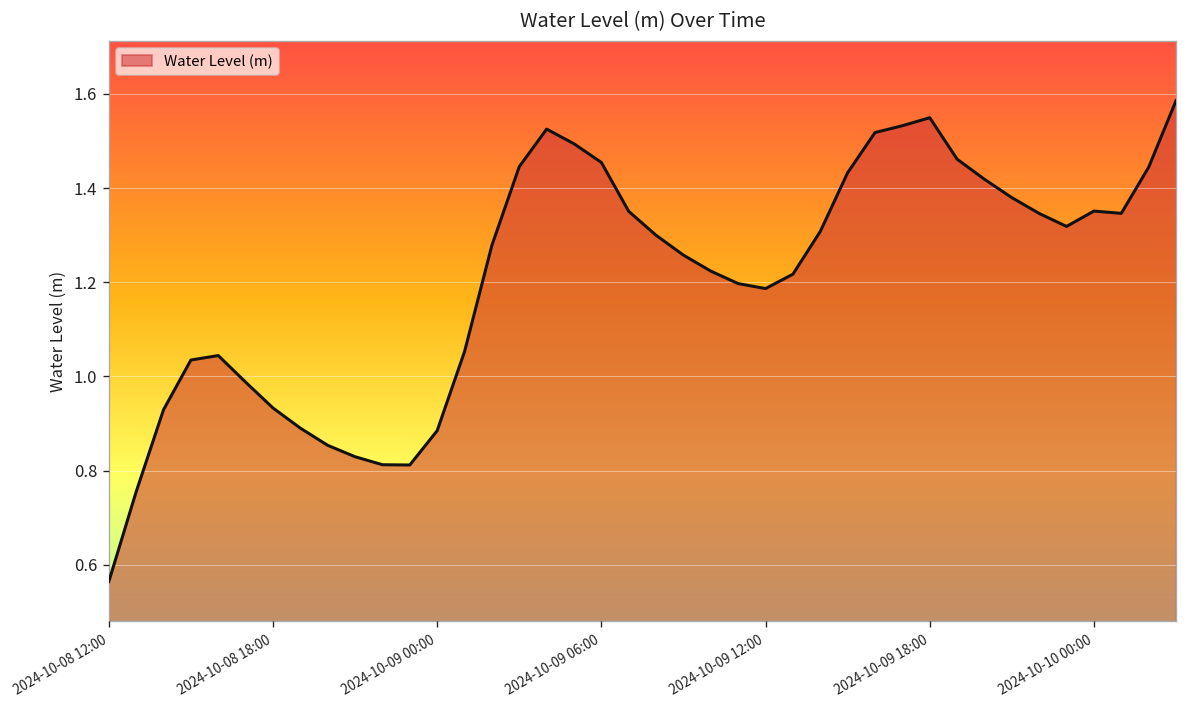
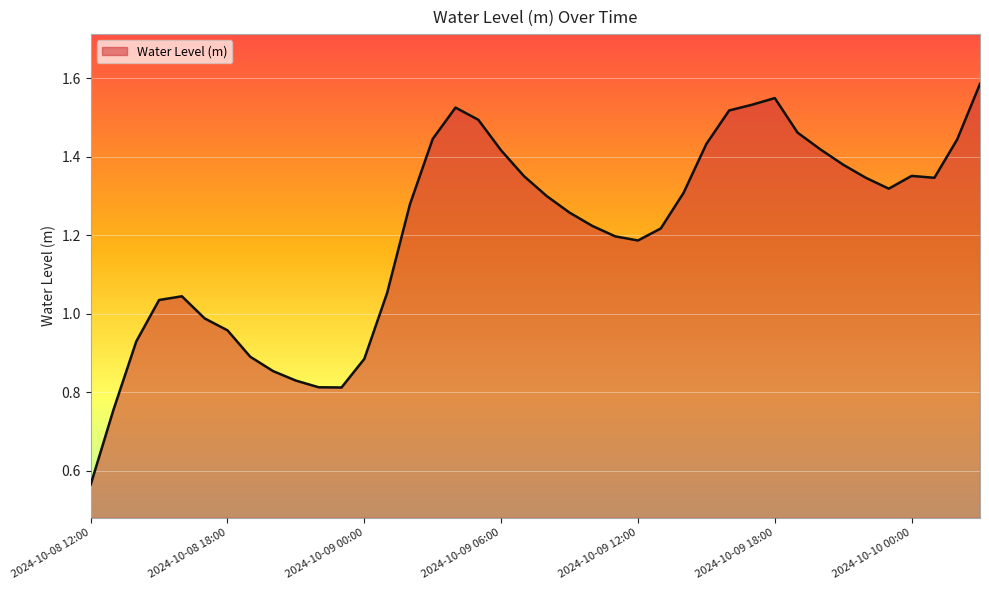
2024-10-08 18:00: 0.93 -> 0.96
2024-10-09 06:00: 1.45 -> 1.42
